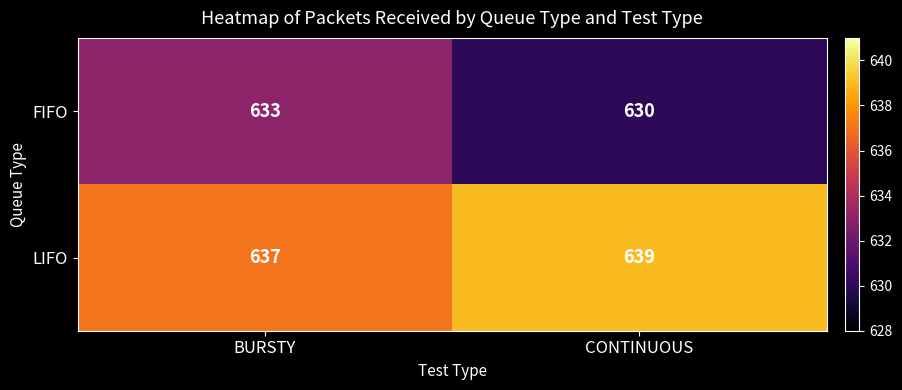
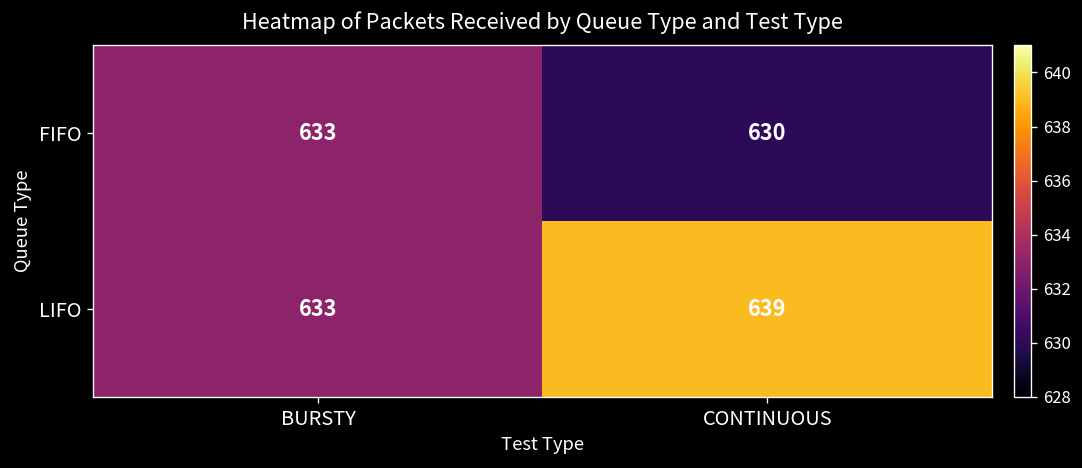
LIFO, BURSTY: 637 -> 633
